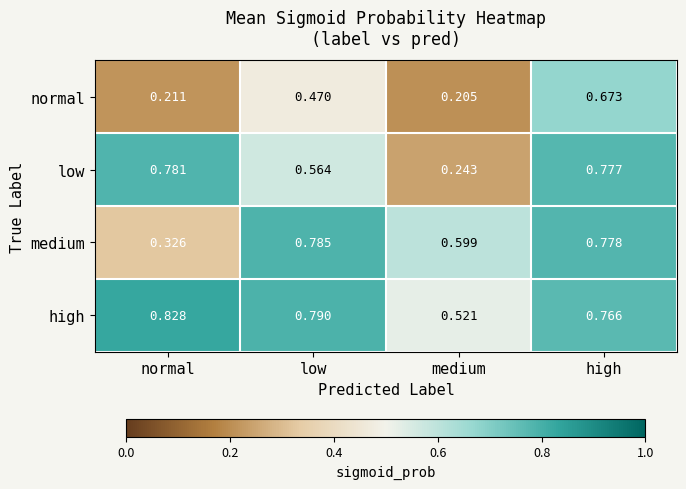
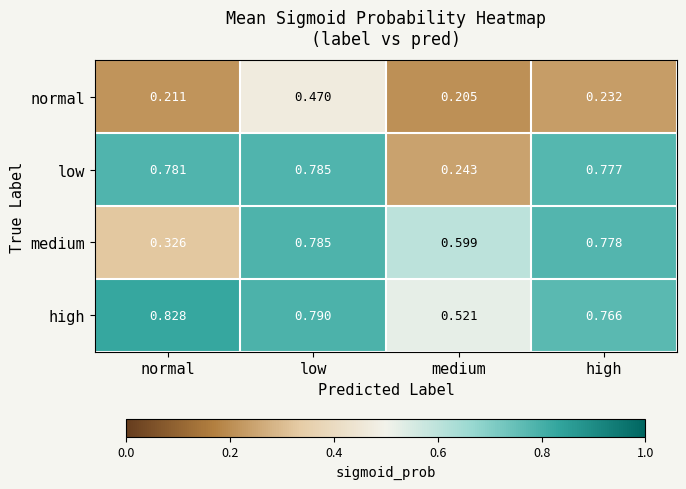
normal, high: 0.673 -> 0.232
low, low: 0.564 -> 0.785
